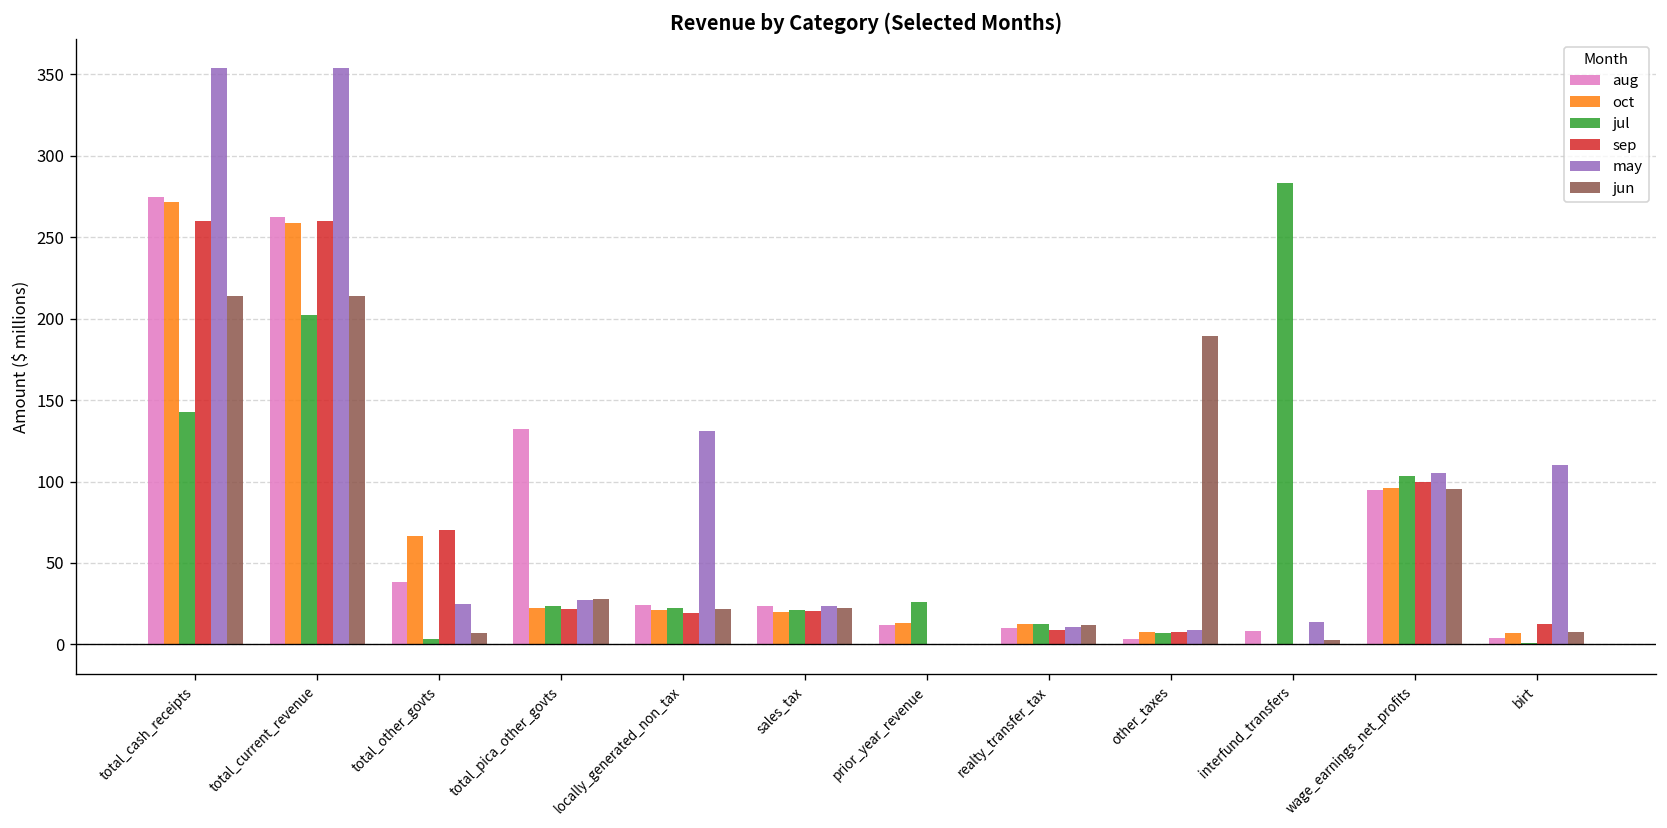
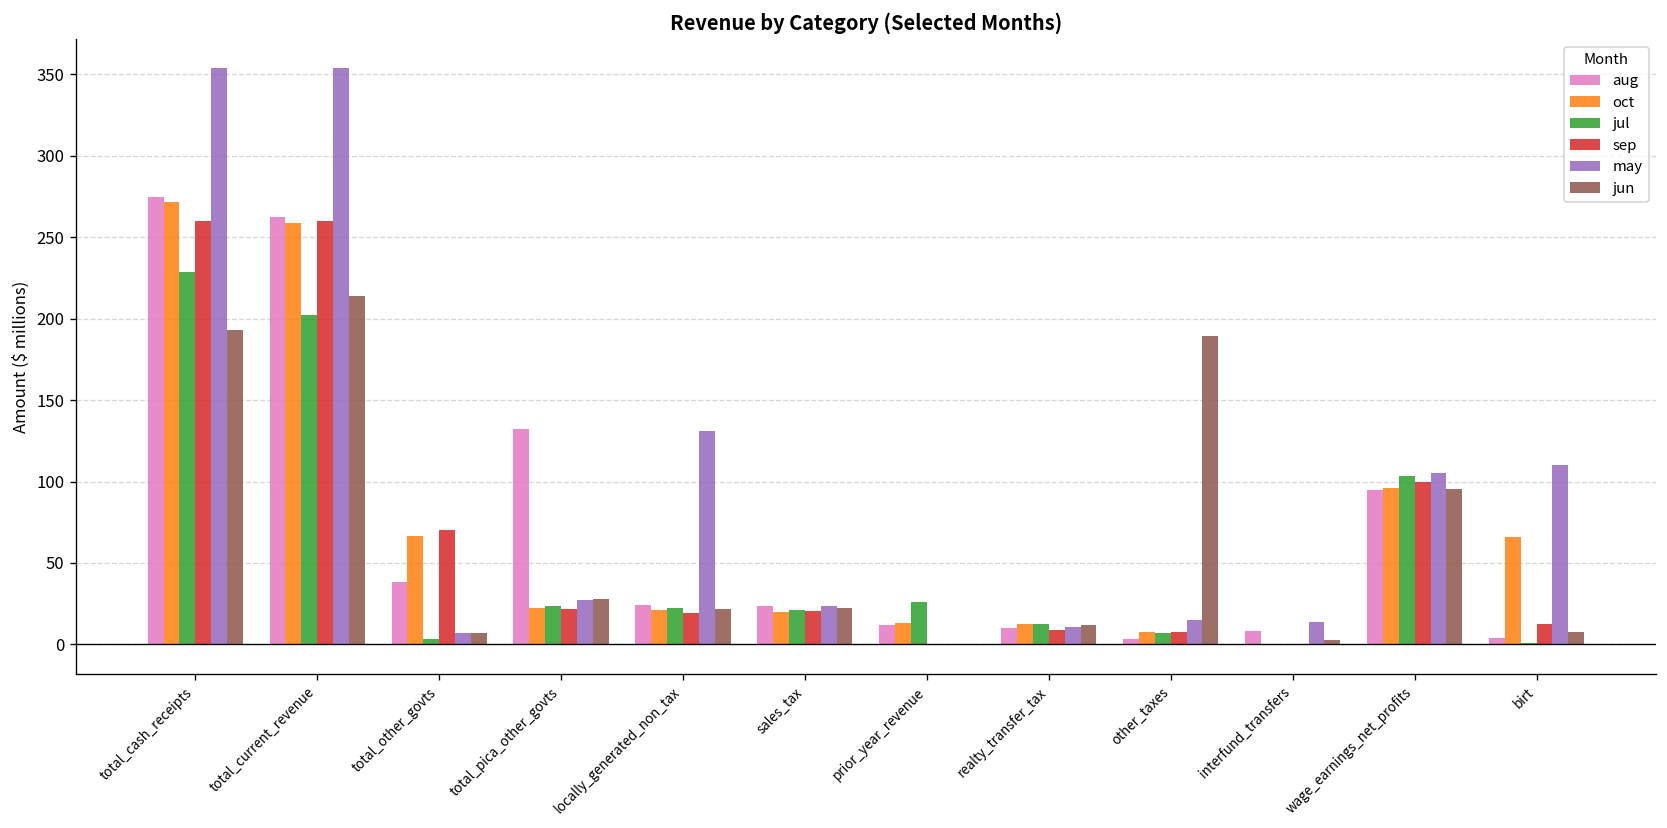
jul, total_cash_receipts: 142 -> 229
jun, total_cash_receipts: 214 -> 193
may, total_other_govts: 25 -> 7
may, other_taxes: 9 -> 15
jul, interfund_transfers: 283 -> 0
oct, birt: 7 -> 66
